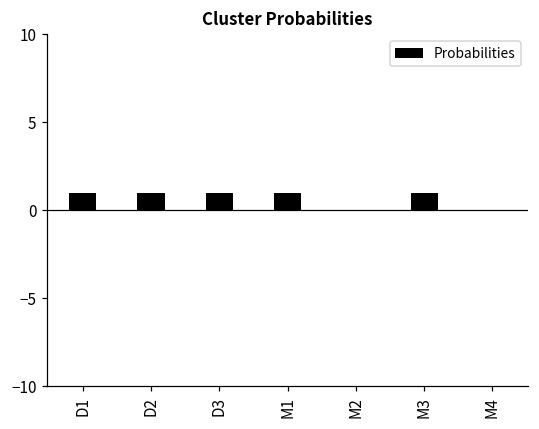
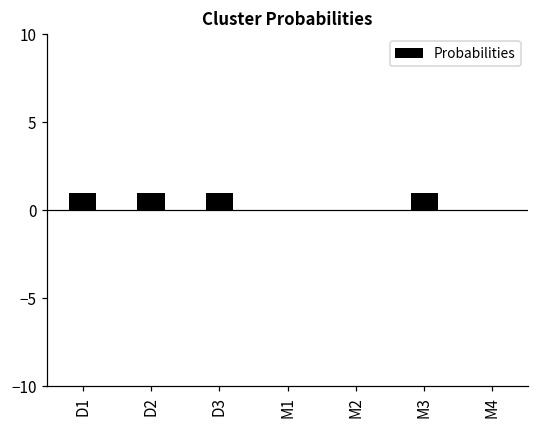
M1: 1 -> 0
